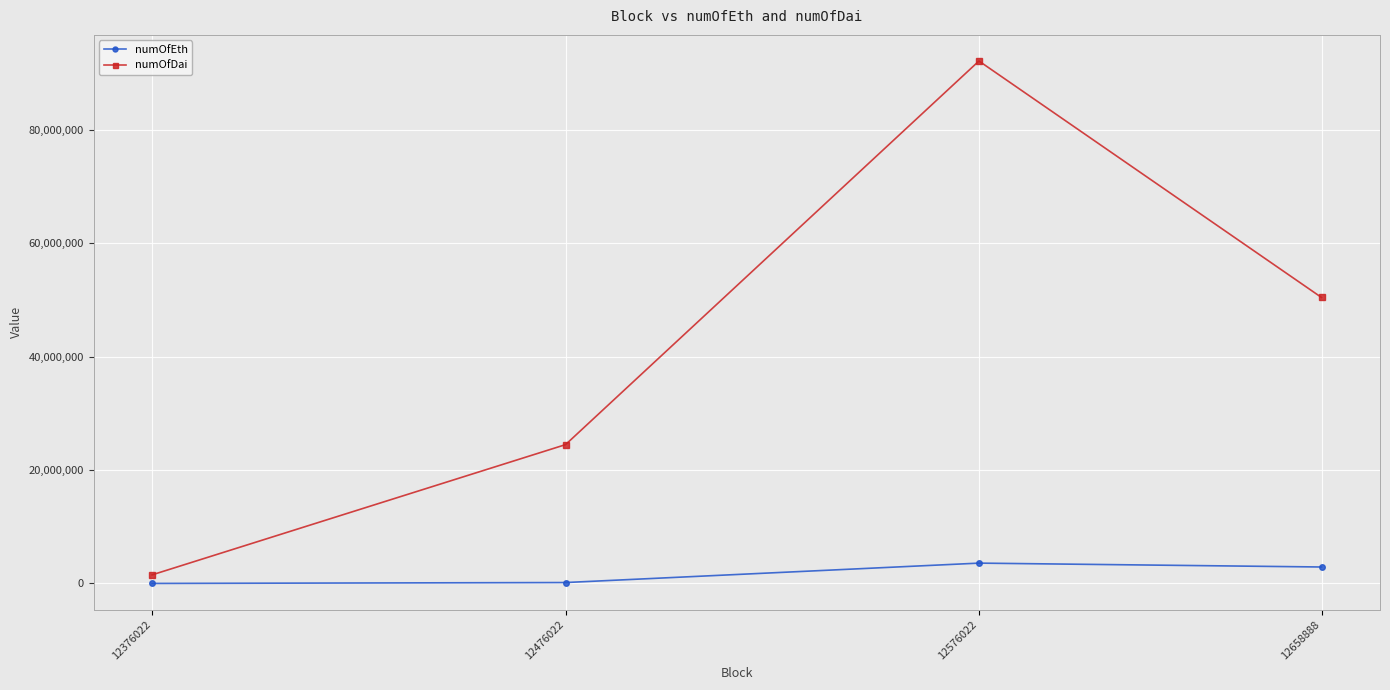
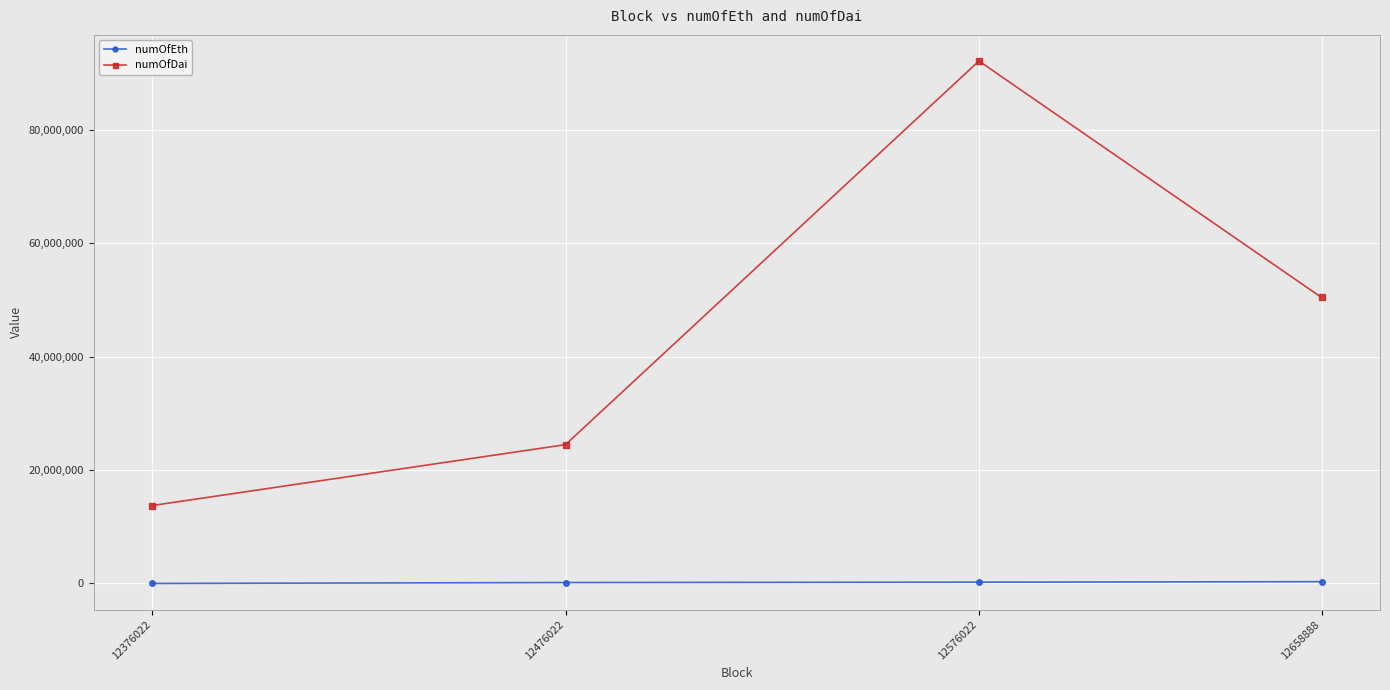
numOfDai, 12376022: 2,000,000 -> 14,000,000
numOfEth, 12576022: 4,000,000 -> 0
numOfEth, 12658888: 3,000,000 -> 0
